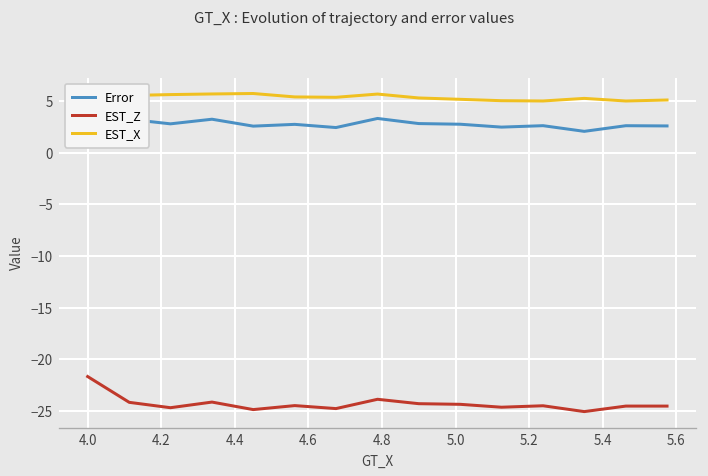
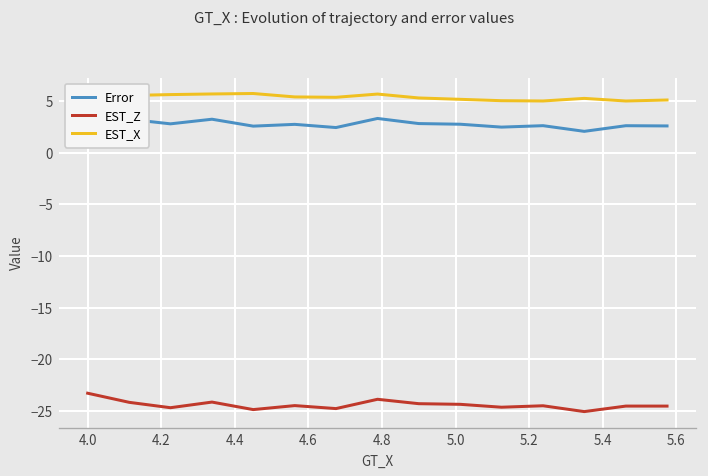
EST_Z, 4.0: -22 -> -23
